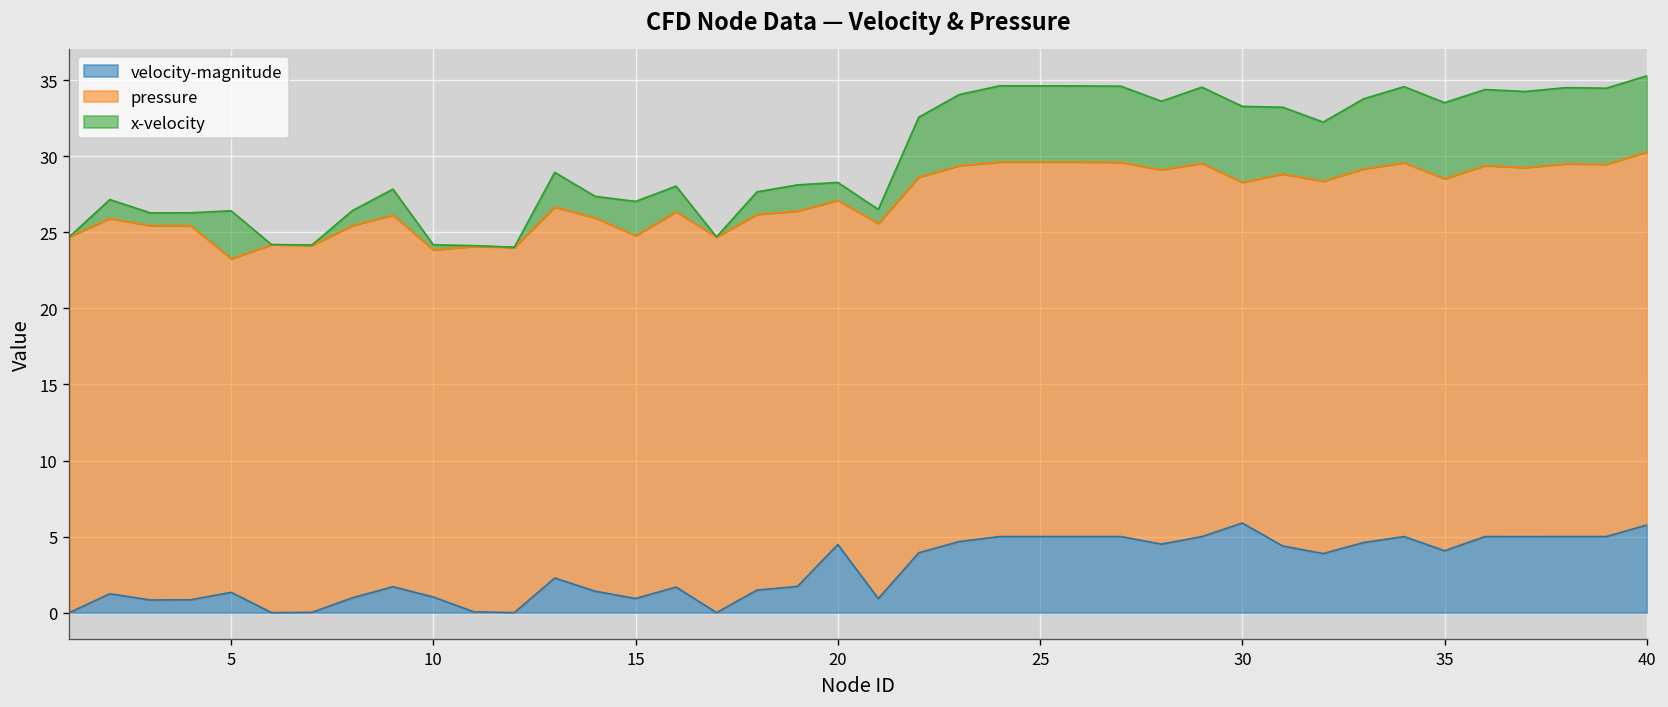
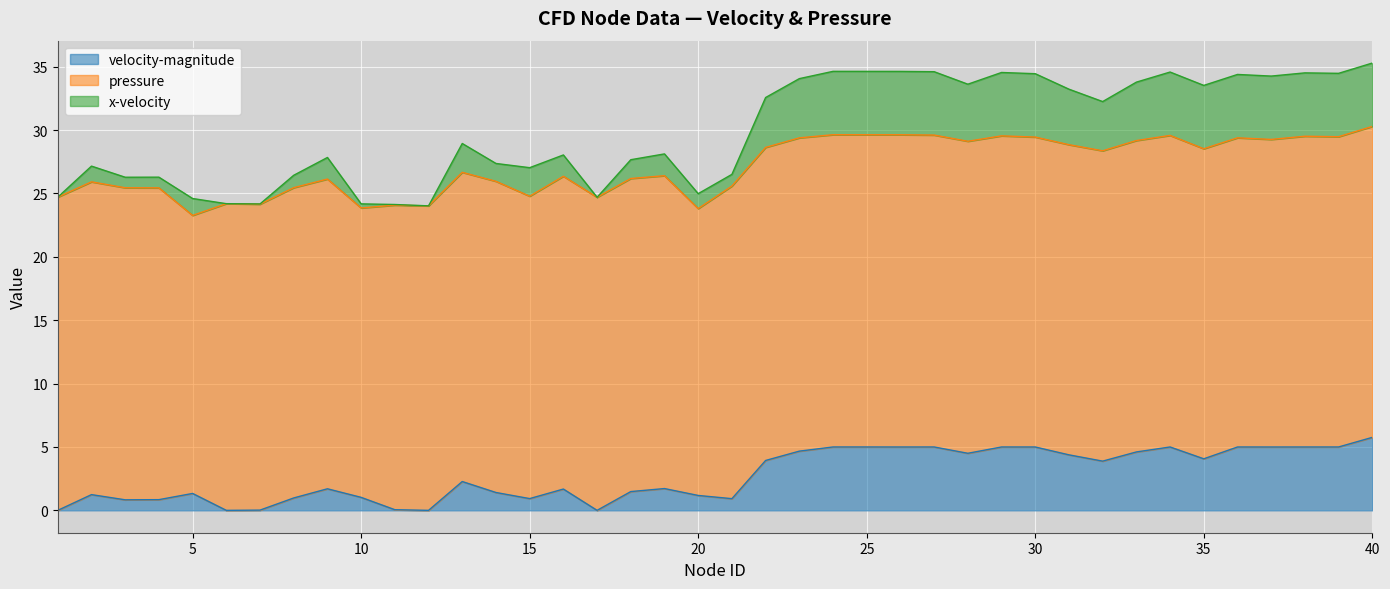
x-velocity, 5: 3.2 -> 1.3
velocity-magnitude, 20: 4.5 -> 1.2
velocity-magnitude, 30: 5.9 -> 5.0
pressure, 30: 22.4 -> 24.4
